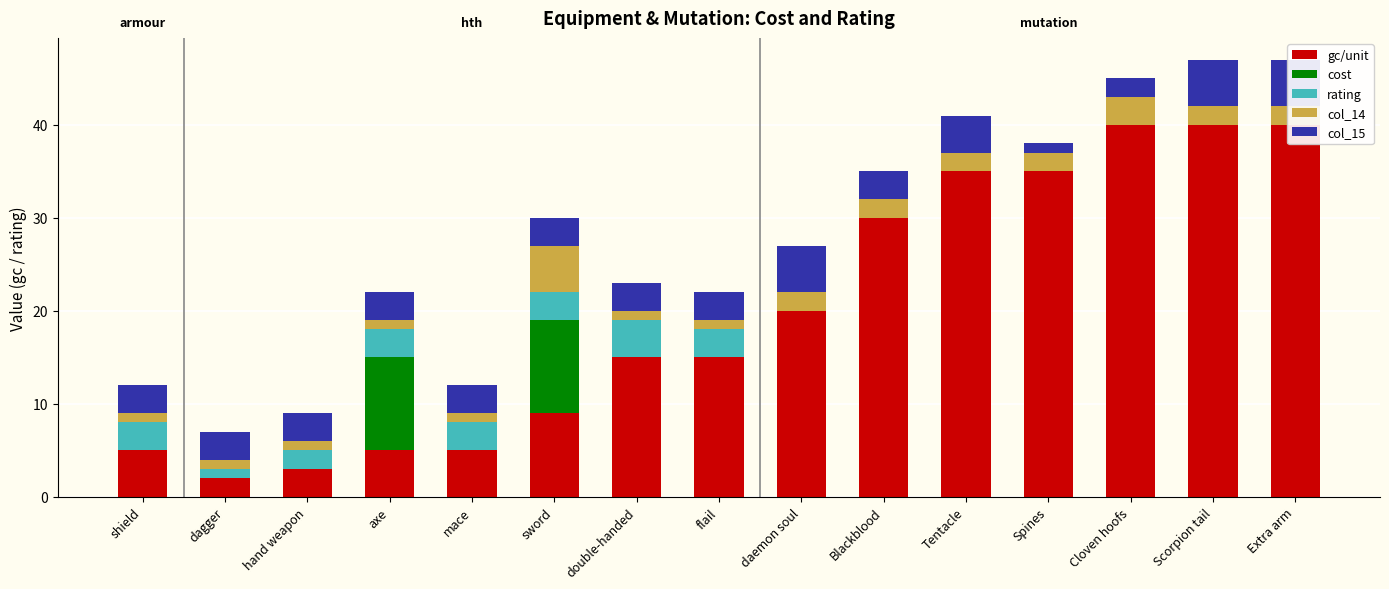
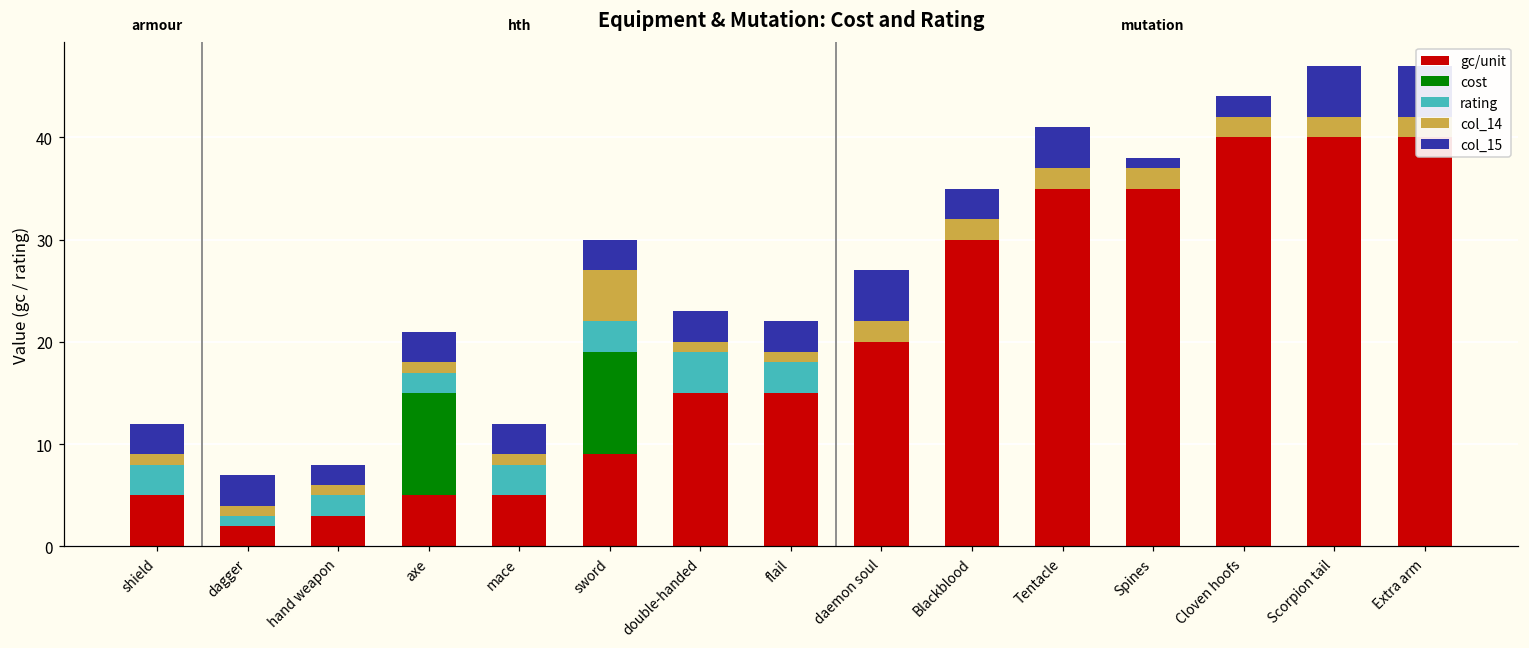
col_15, hand weapon: 3 -> 2
rating, axe: 3 -> 2
col_14, Cloven hoofs: 3 -> 2
